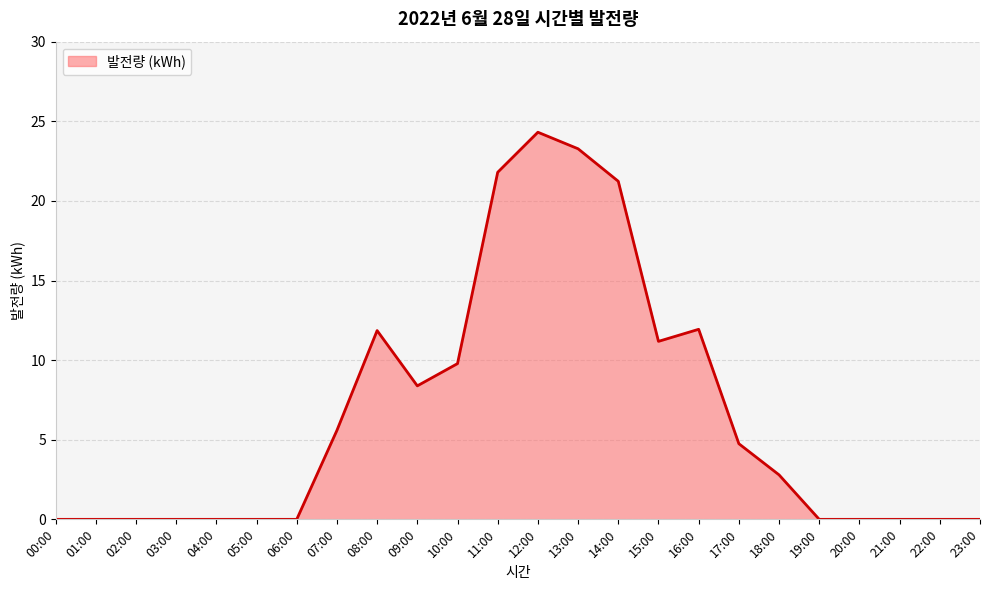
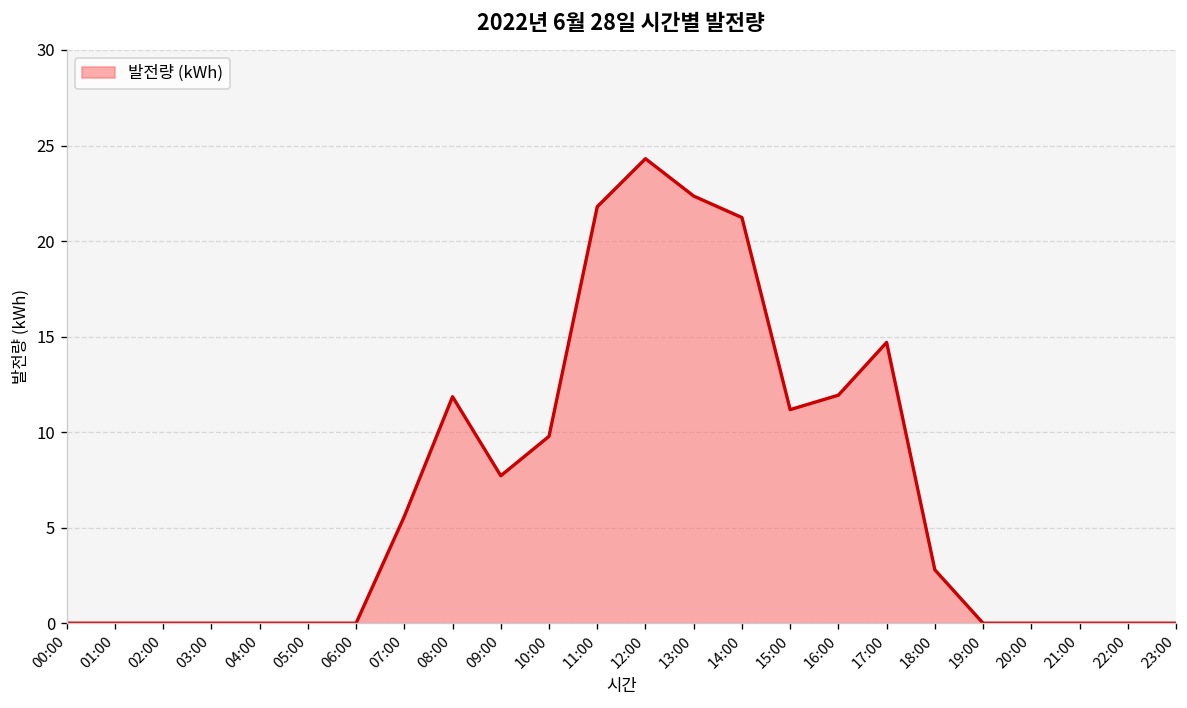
09:00: 8.4 -> 7.7
13:00: 23.3 -> 22.4
17:00: 4.8 -> 14.7
